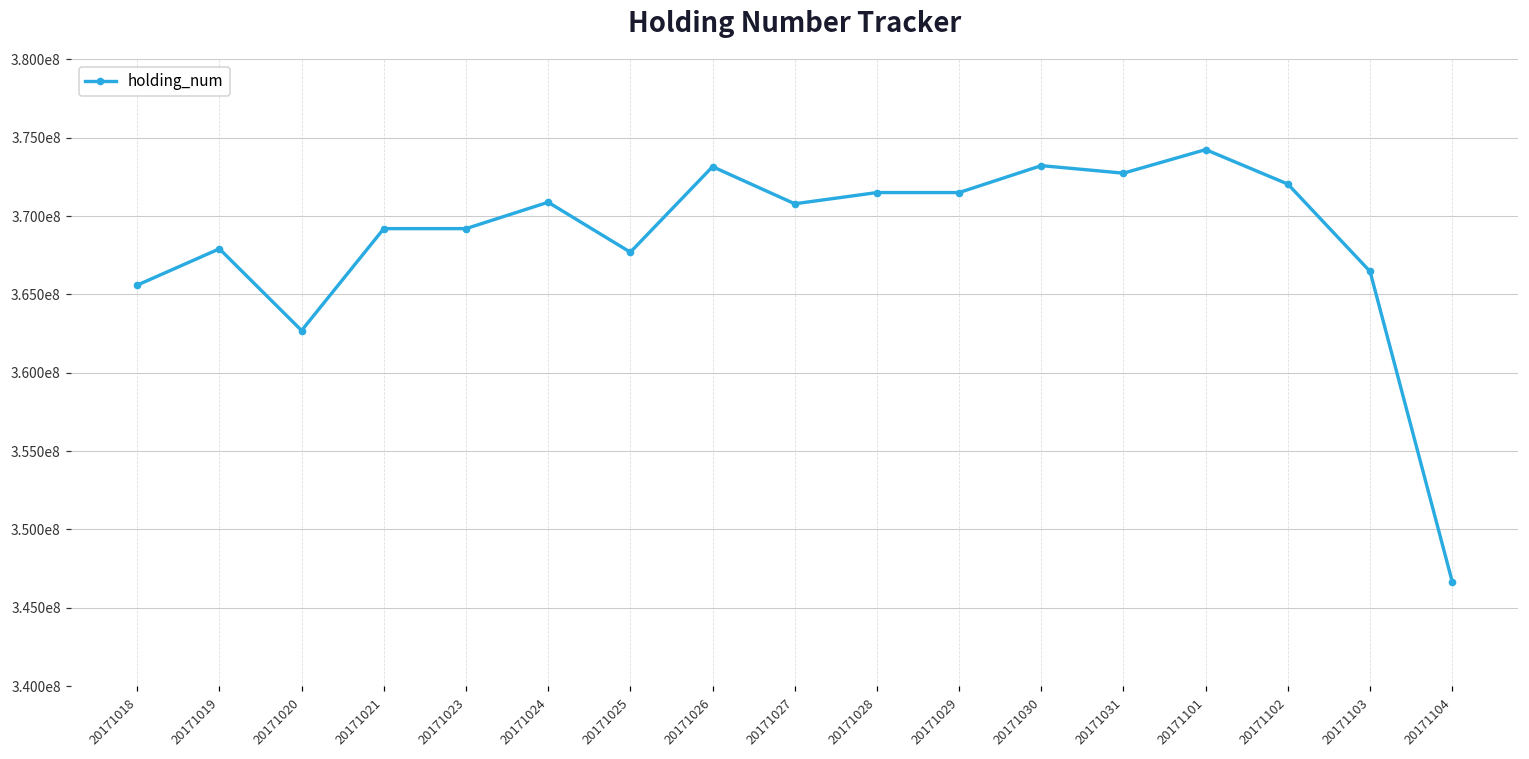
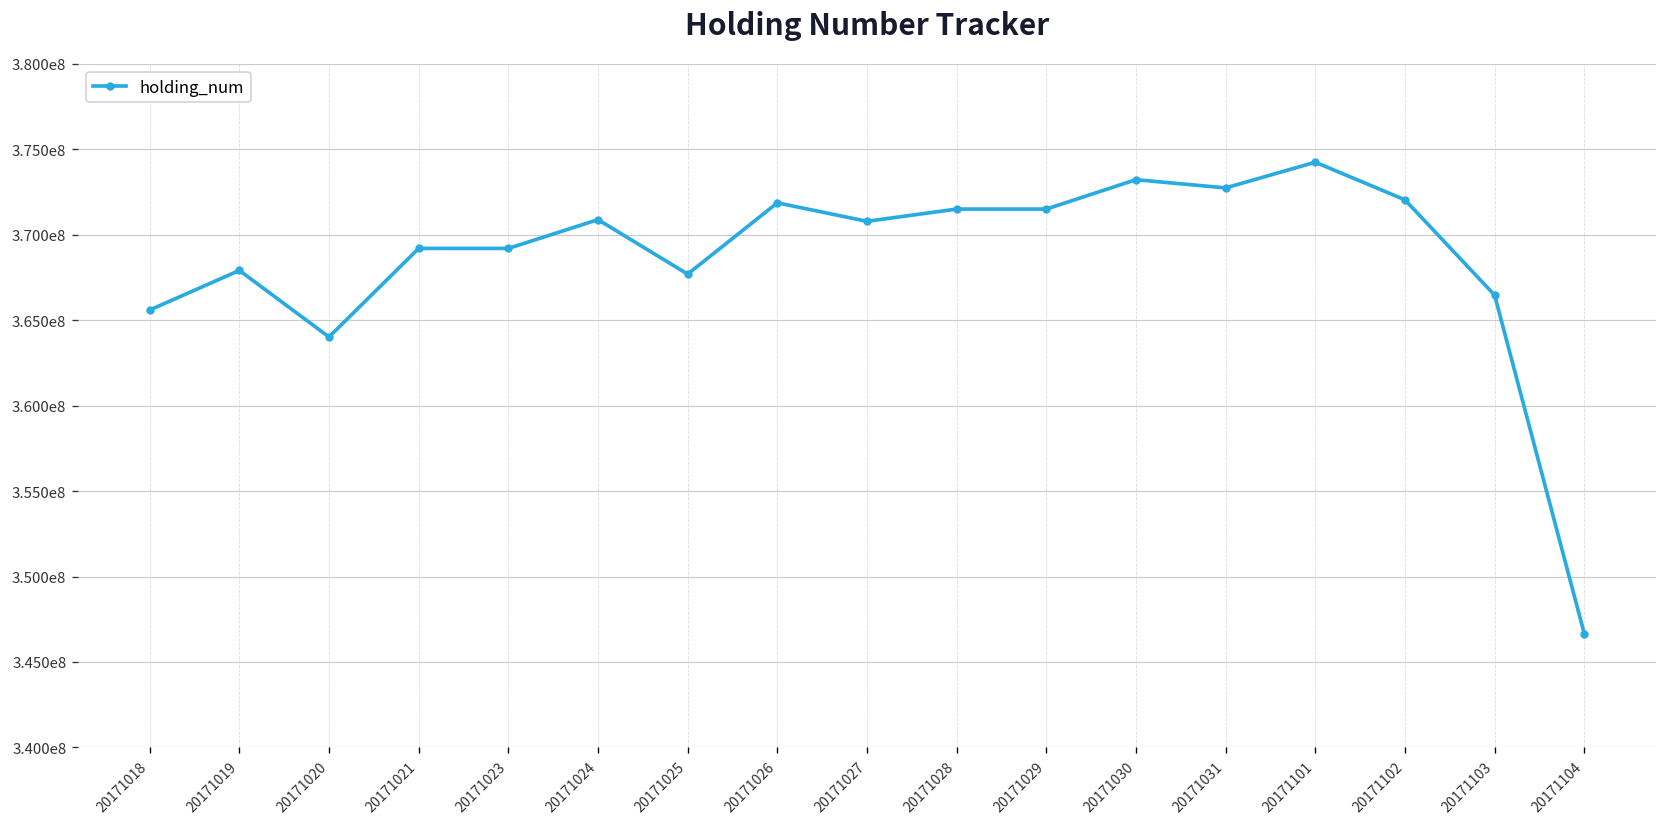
20171020: 362700000 -> 364000000
20171026: 373200000 -> 371900000
